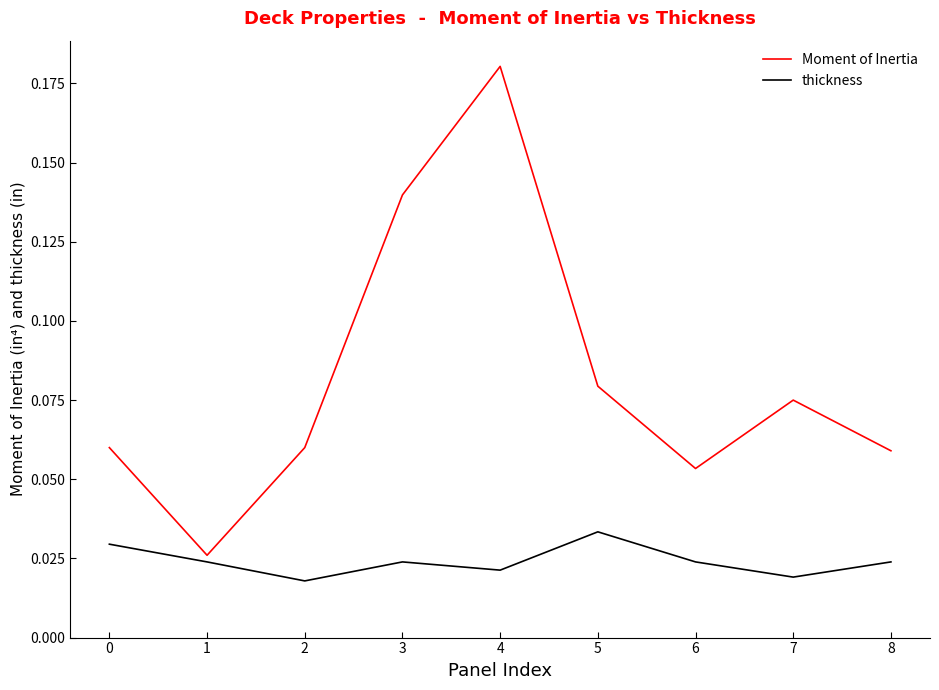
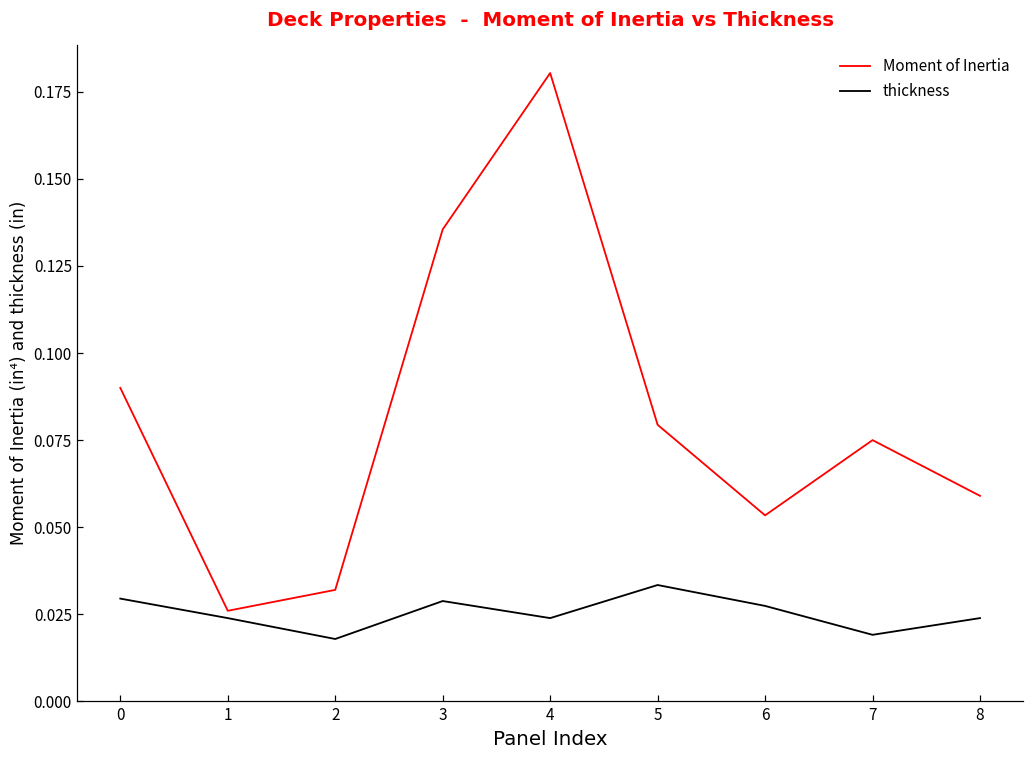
Moment of Inertia, 0: 0.06 -> 0.09
Moment of Inertia, 2: 0.060 -> 0.032
Moment of Inertia, 3: 0.140 -> 0.136
thickness, 3: 0.024 -> 0.029
thickness, 4: 0.021 -> 0.024
thickness, 6: 0.024 -> 0.027
